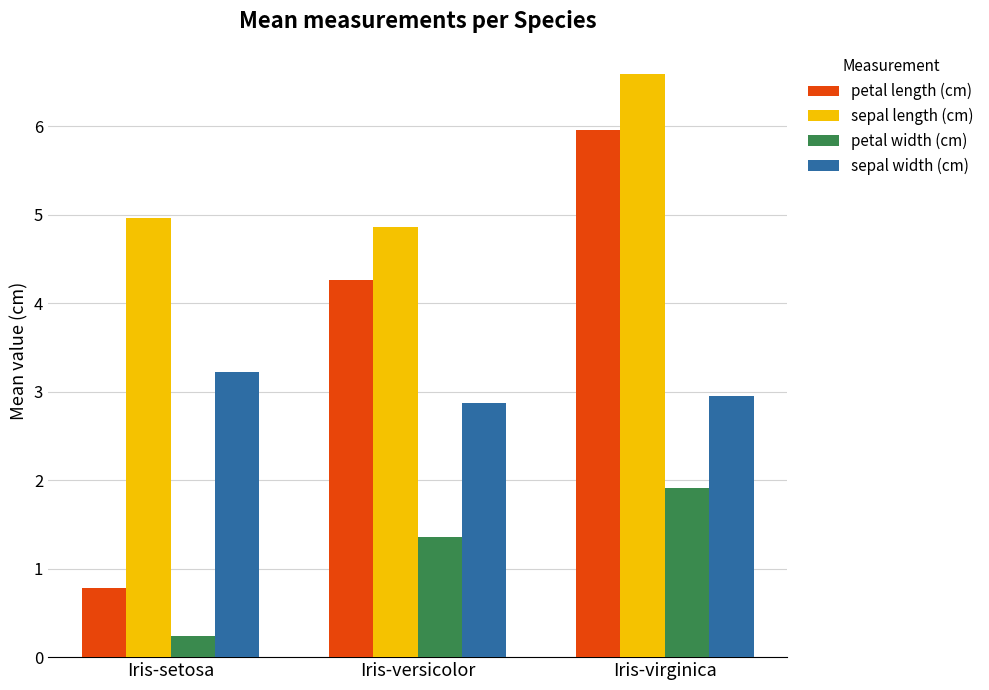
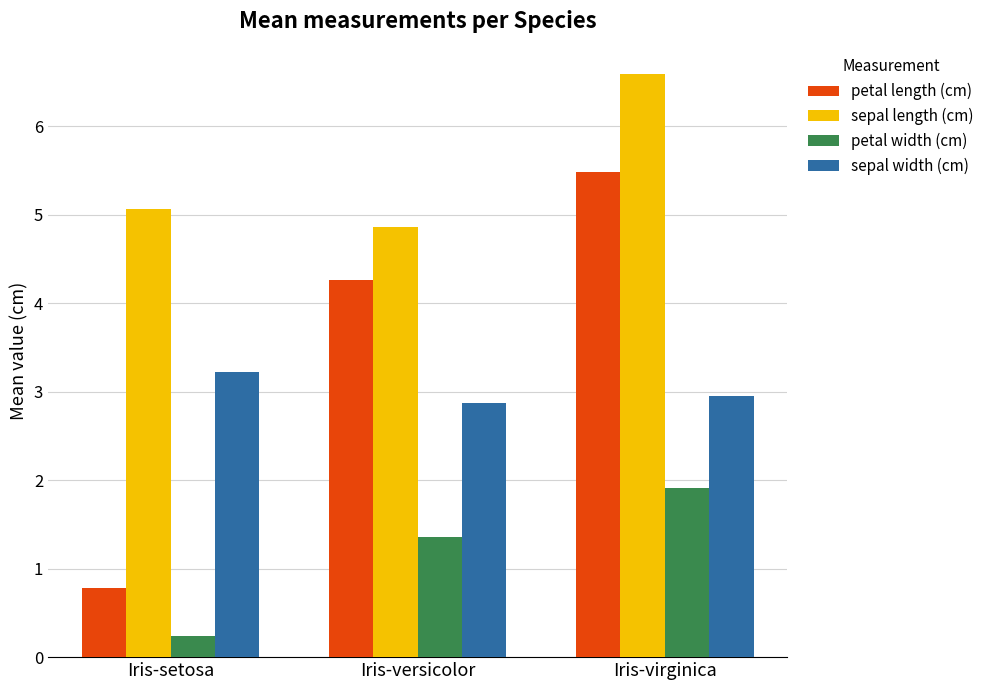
sepal length (cm), Iris-setosa: 5.0 -> 5.1
petal length (cm), Iris-virginica: 6.0 -> 5.5
